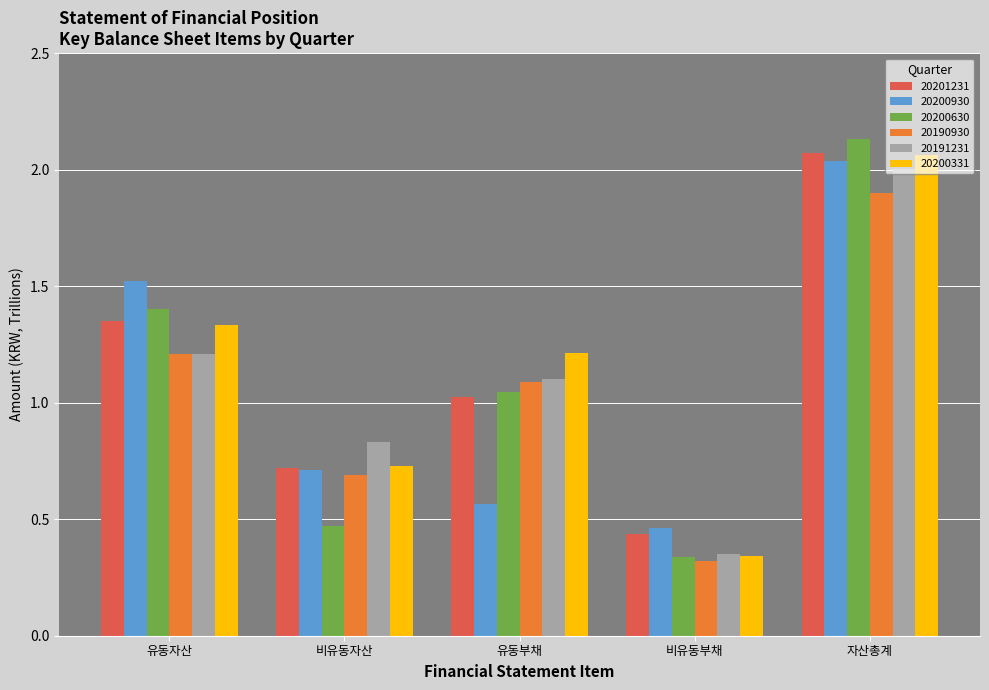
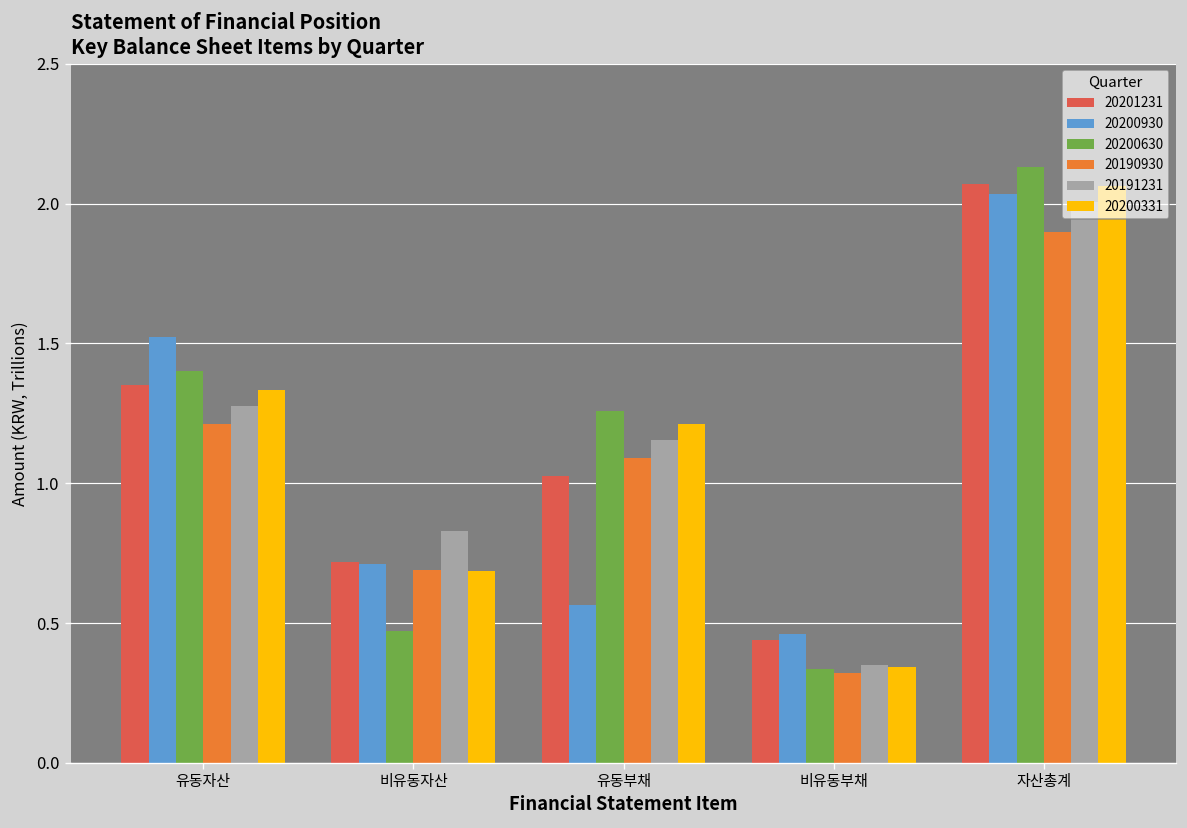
20191231, 유동자산: 1.21 -> 1.28
20200331, 비유동자산: 0.73 -> 0.69
20200630, 유동부채: 1.05 -> 1.26
20191231, 유동부채: 1.10 -> 1.15
